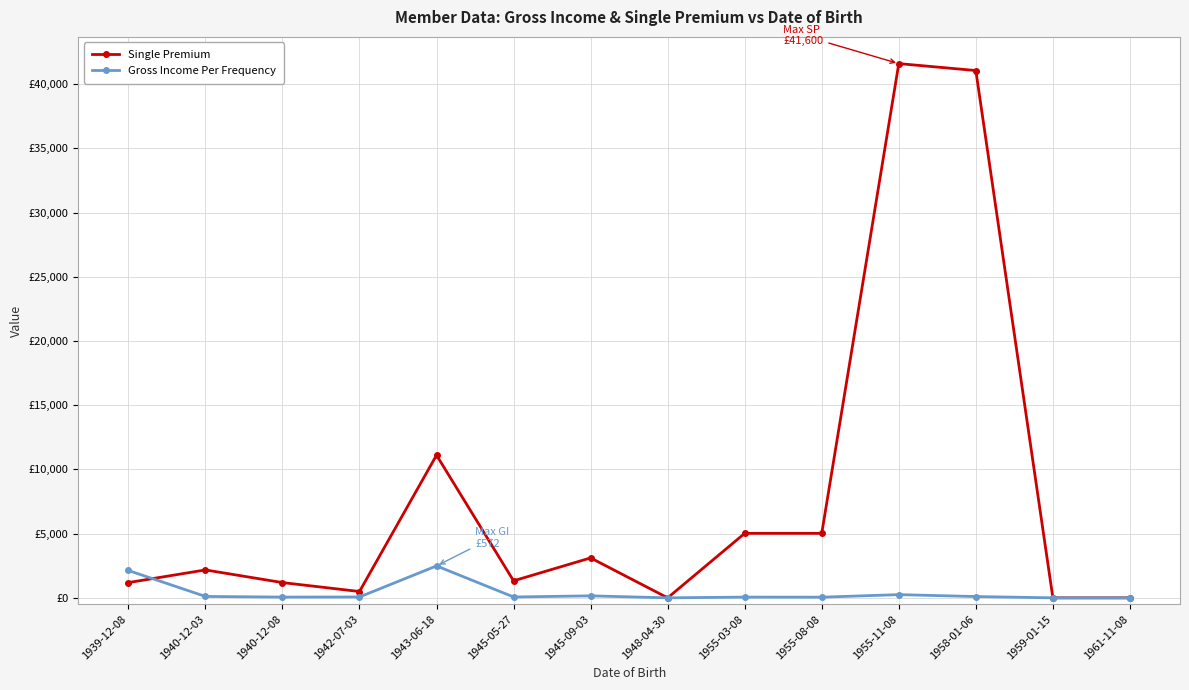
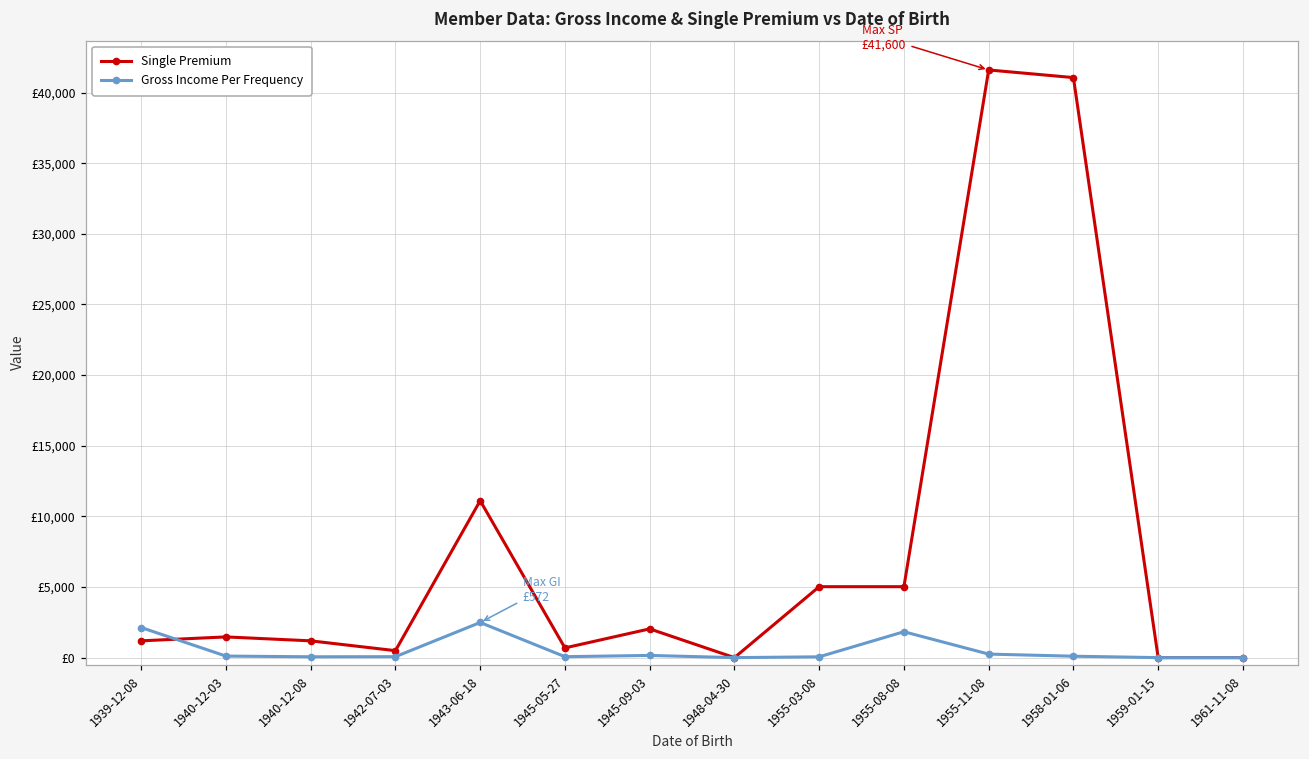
Single Premium, 1940-12-03: £2,200 -> £1,500
Single Premium, 1945-05-27: £1,300 -> £700
Single Premium, 1945-09-03: £3,100 -> £2,000
Gross Income Per Frequency, 1955-08-08: £100 -> £1,800
